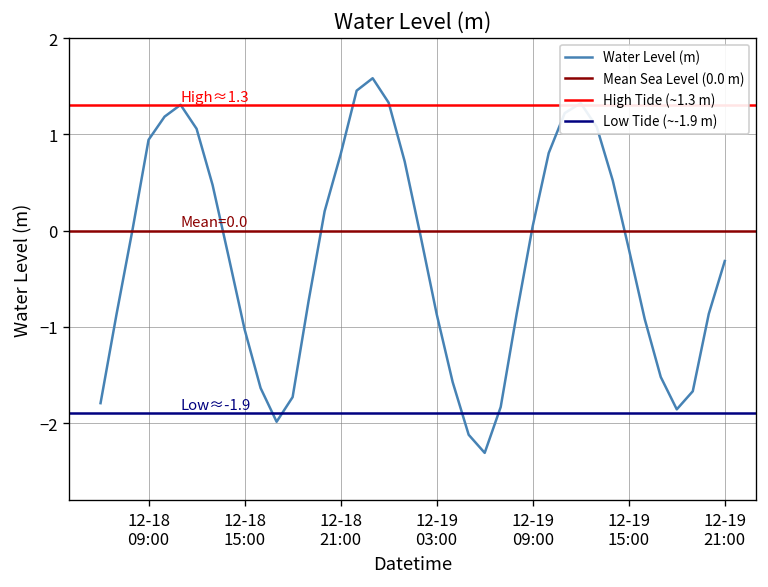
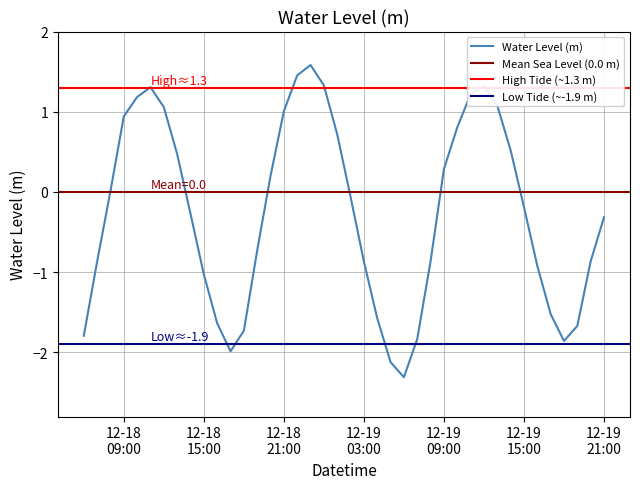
12-18 21:00: 0.8 -> 1.0
12-19 09:00: 0.0 -> 0.3
